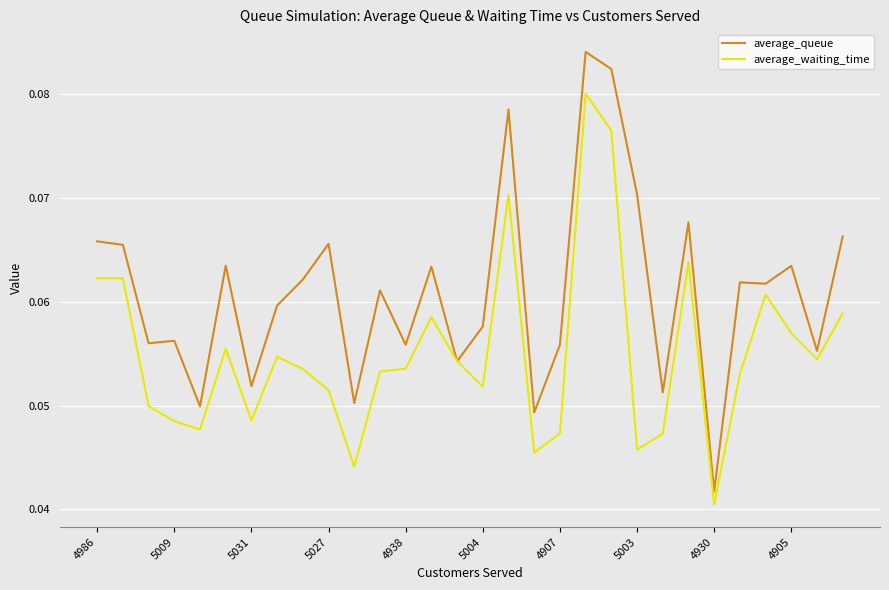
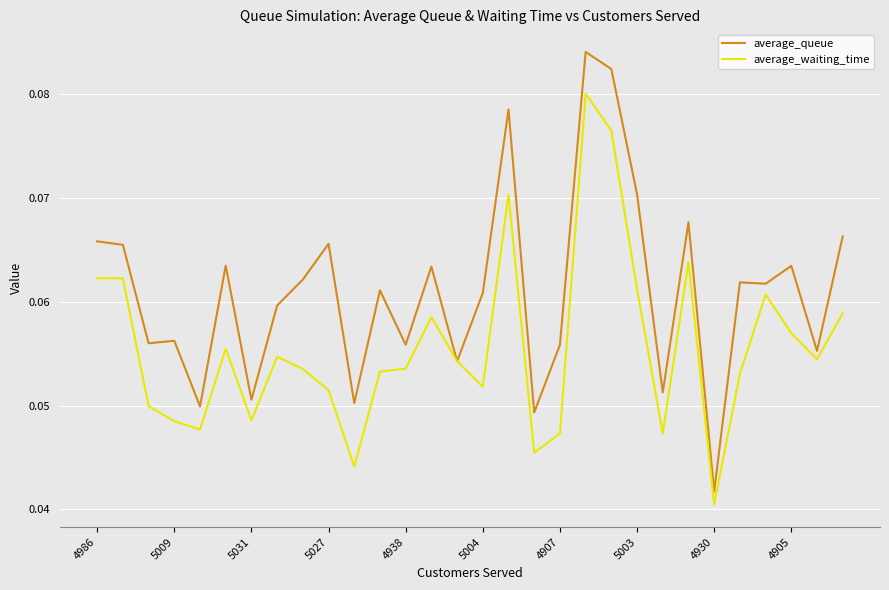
average_queue, 5031: 0.0519 -> 0.0506
average_queue, 5004: 0.0576 -> 0.0608
average_waiting_time, 5003: 0.0457 -> 0.0612
